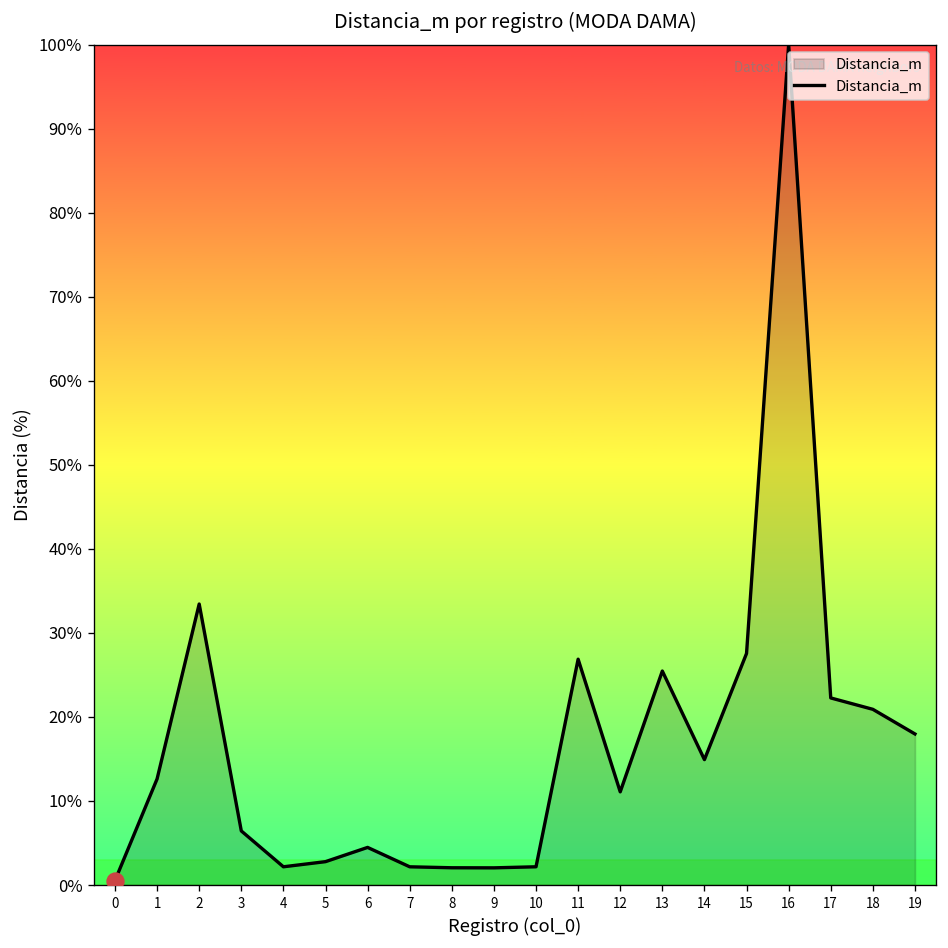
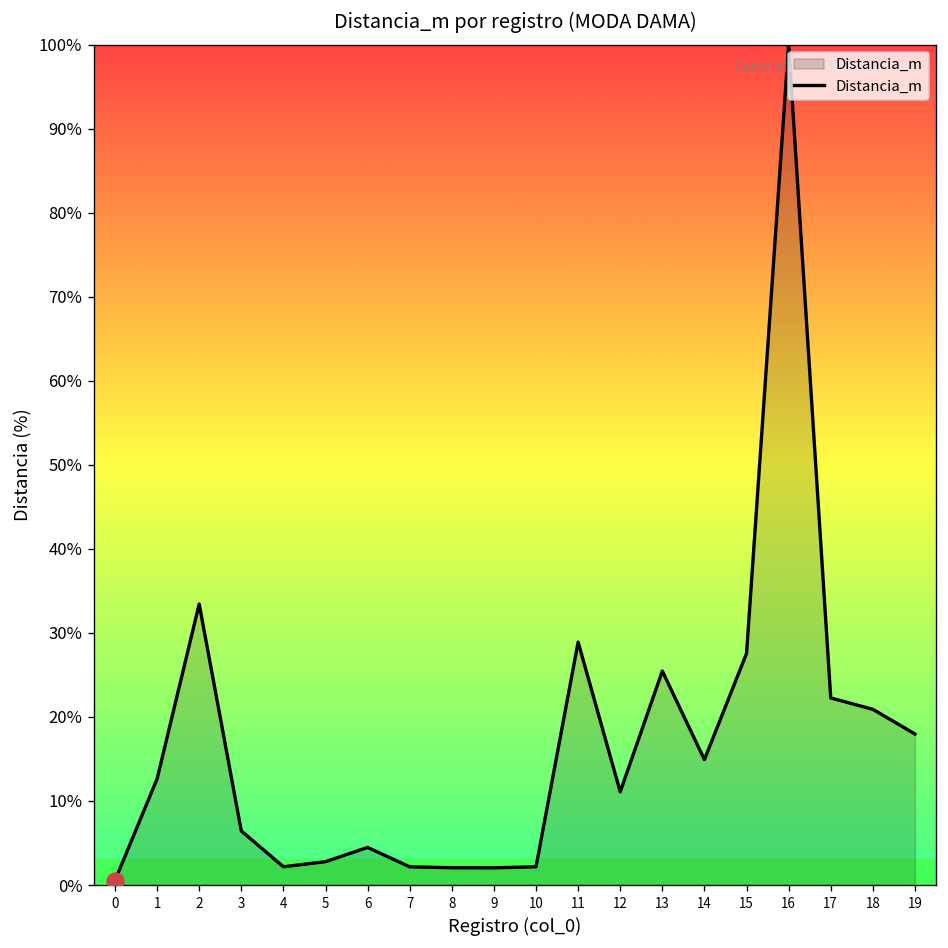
Distancia_m, 11: 27% -> 29%
